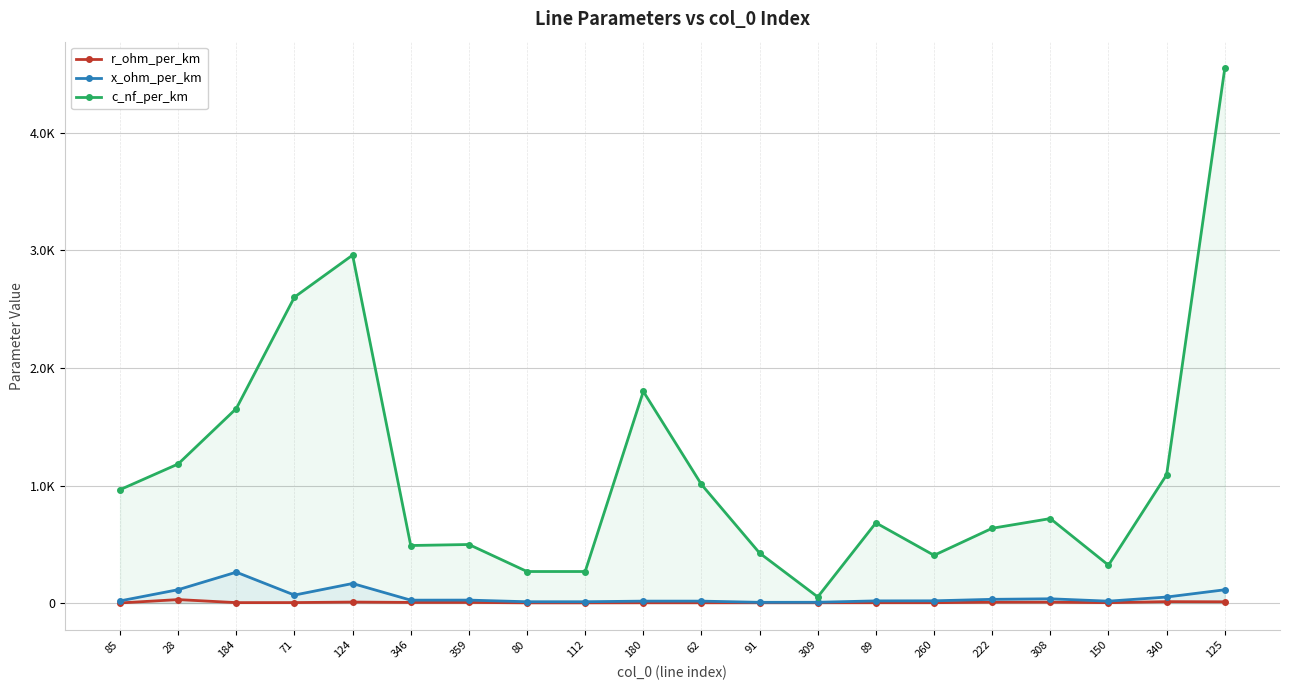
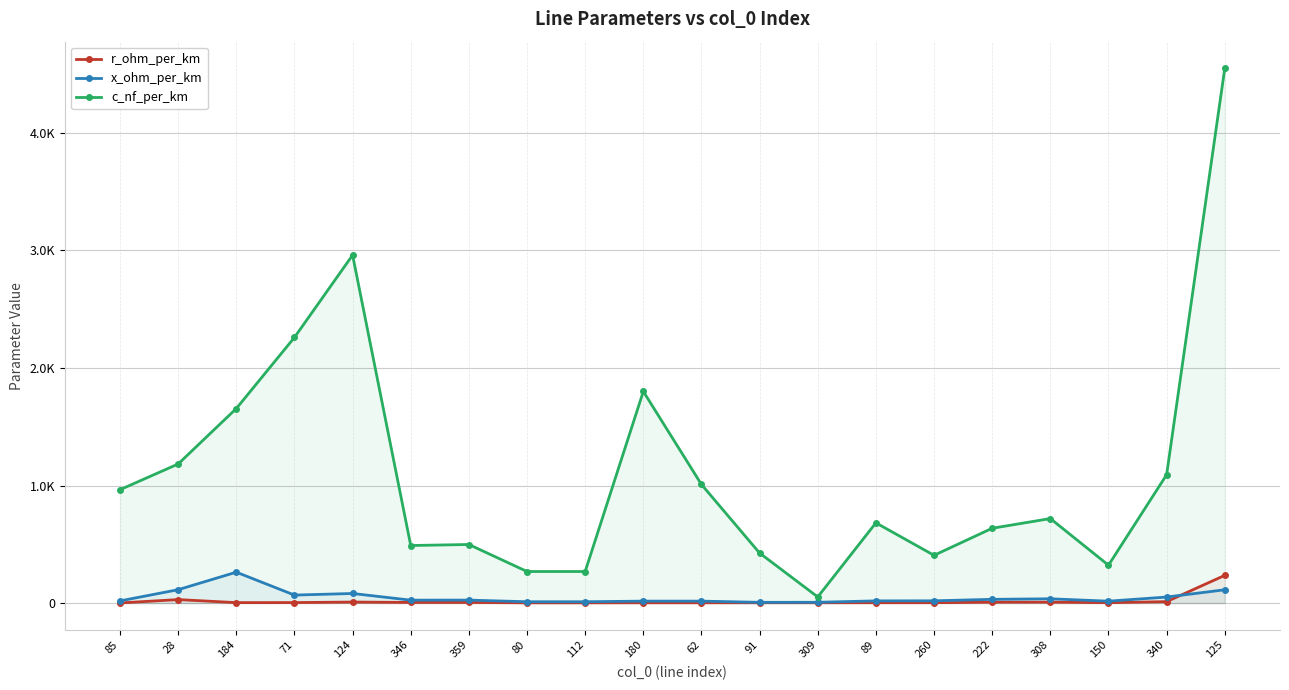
c_nf_per_km, 71: 2600 -> 2260
x_ohm_per_km, 124: 170 -> 80
r_ohm_per_km, 125: 10 -> 240
